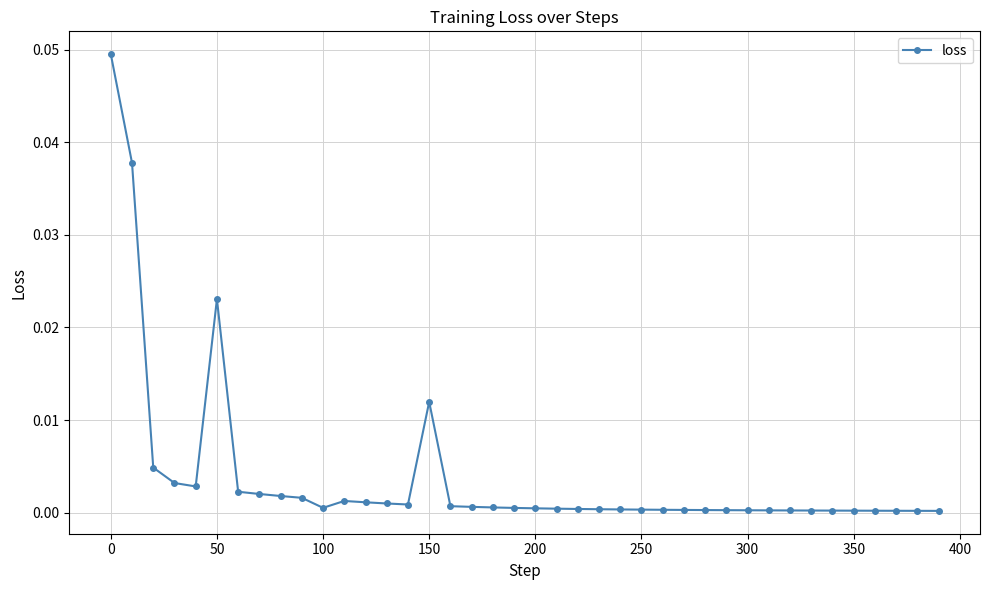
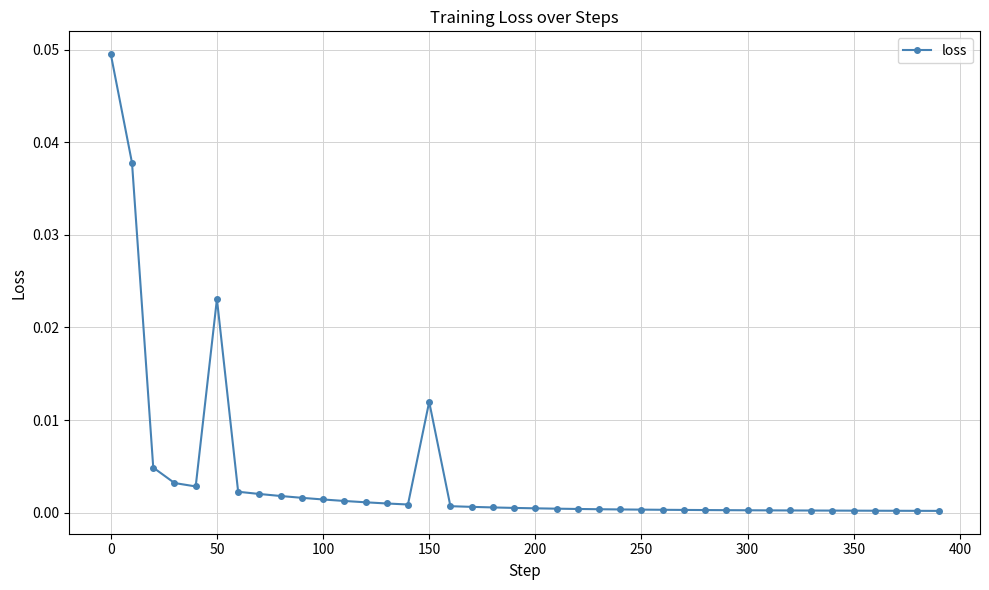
100: 0.0005 -> 0.0014
